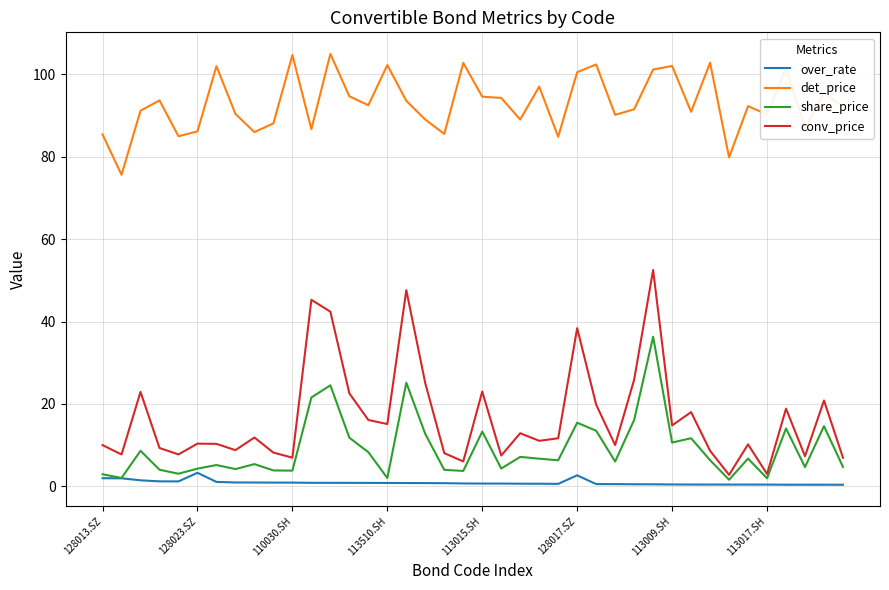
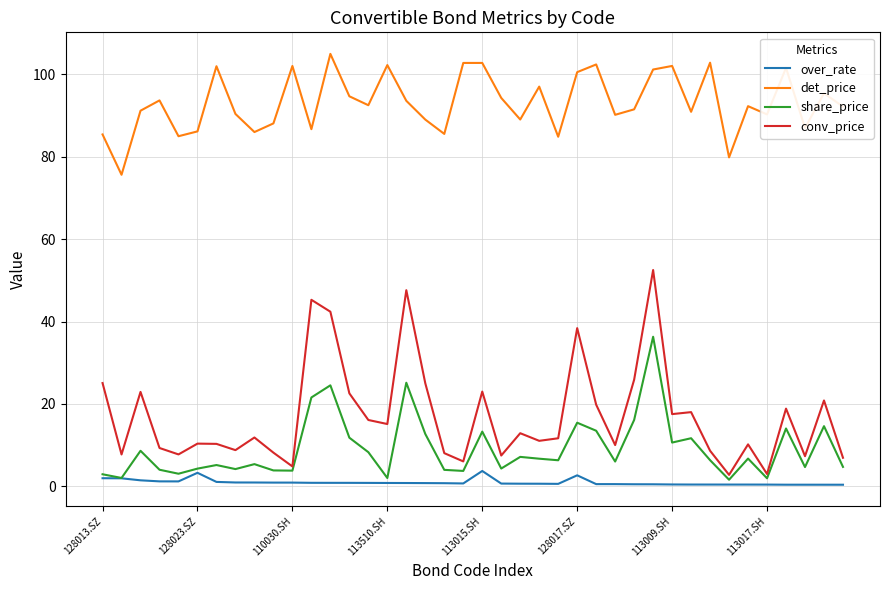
conv_price, 128013.SZ: 10 -> 25
det_price, 110030.SH: 105 -> 102
conv_price, 110030.SH: 7 -> 5
over_rate, 113015.SH: 1 -> 4
det_price, 113015.SH: 95 -> 103
conv_price, 113009.SH: 15 -> 18
